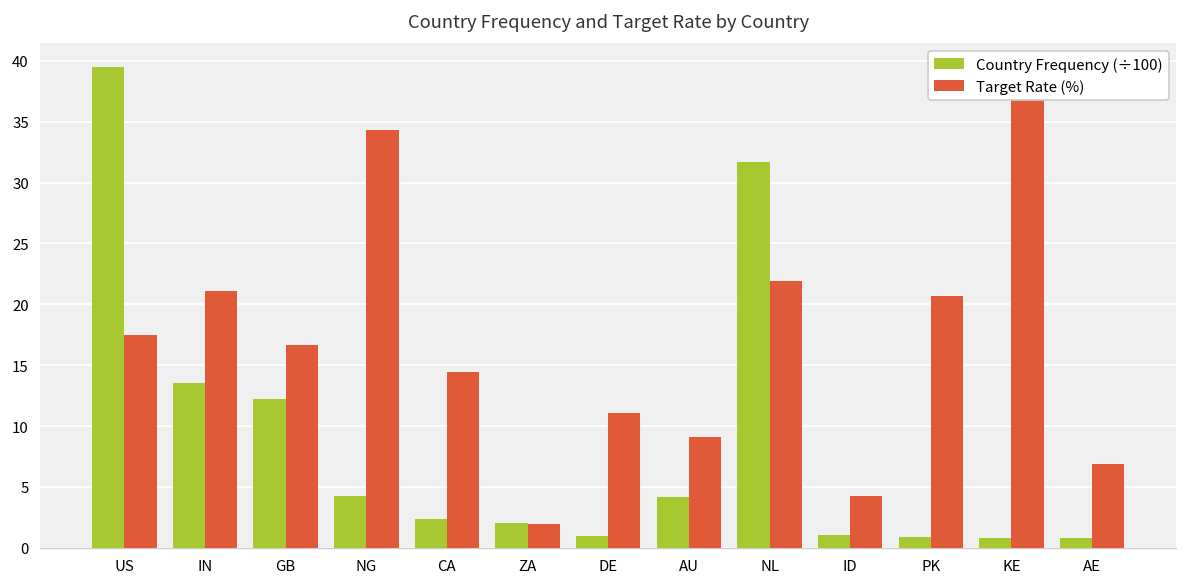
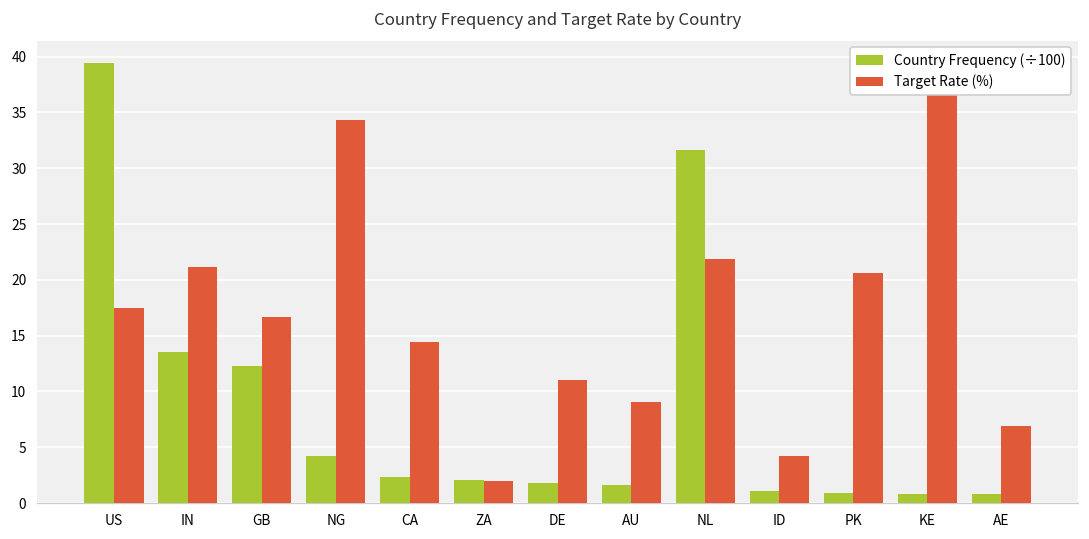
Country Frequency (÷100), DE: 1.0 -> 1.8
Country Frequency (÷100), AU: 4.1 -> 1.7
